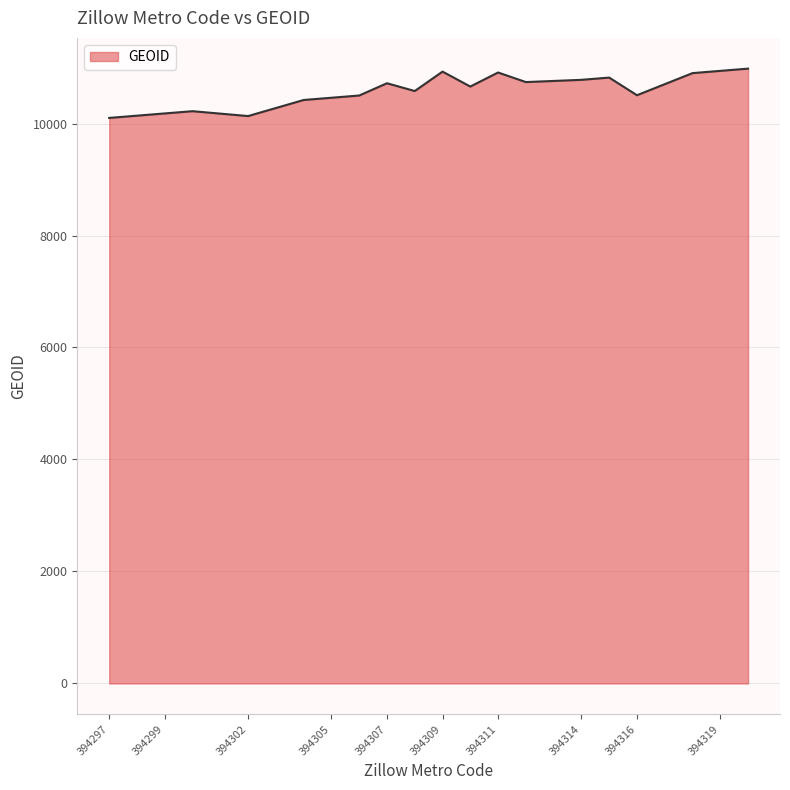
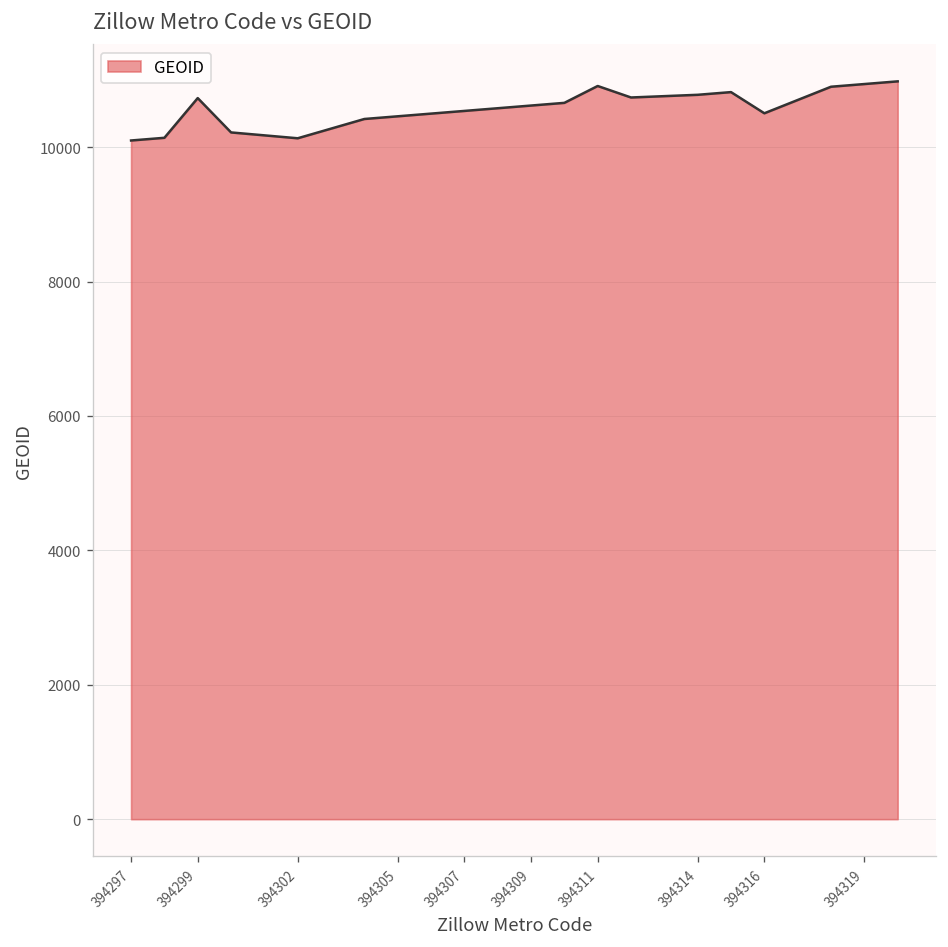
394299: 10200 -> 10700
394307: 10700 -> 10500
394309: 10900 -> 10600
